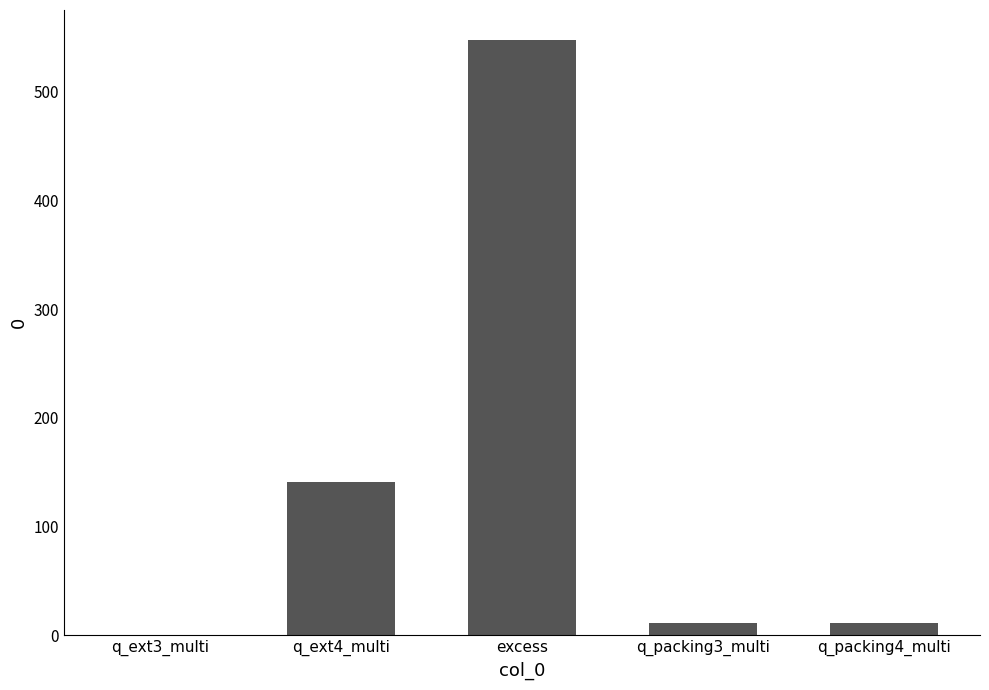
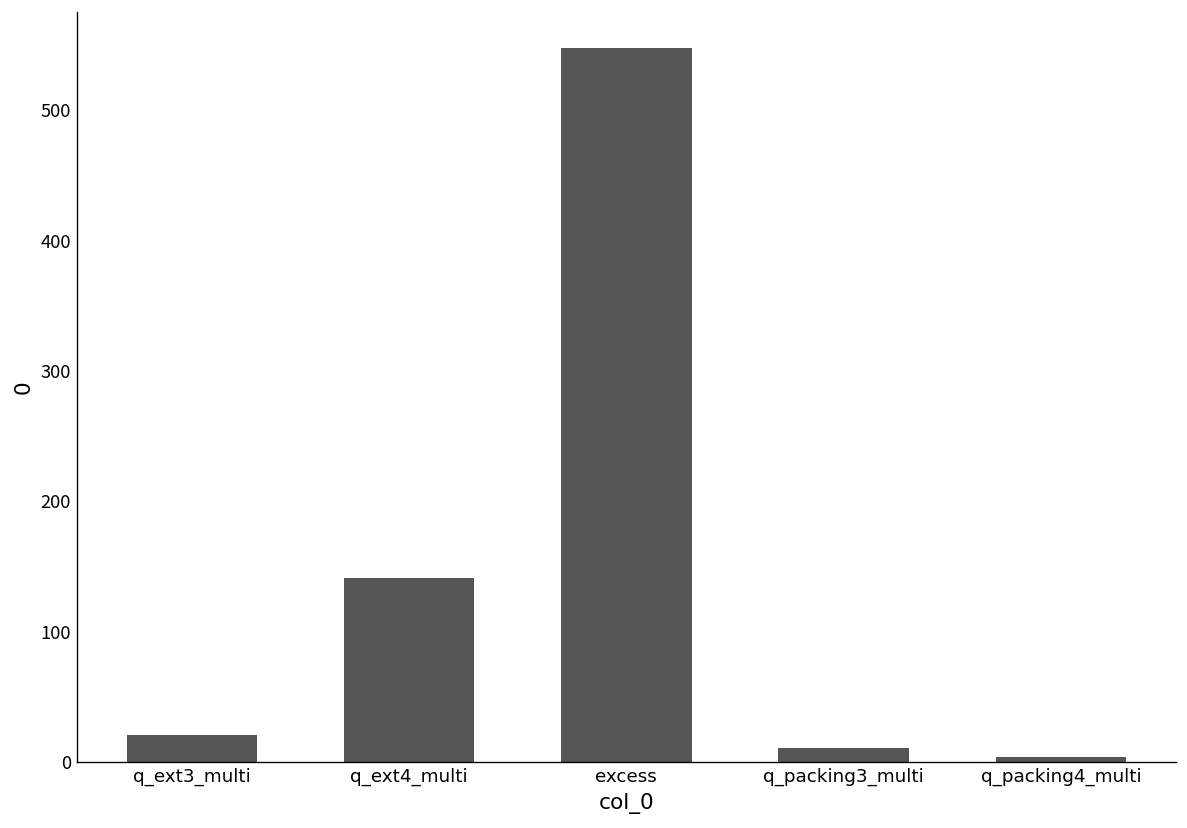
q_ext3_multi: 0 -> 21
q_packing4_multi: 11 -> 4
